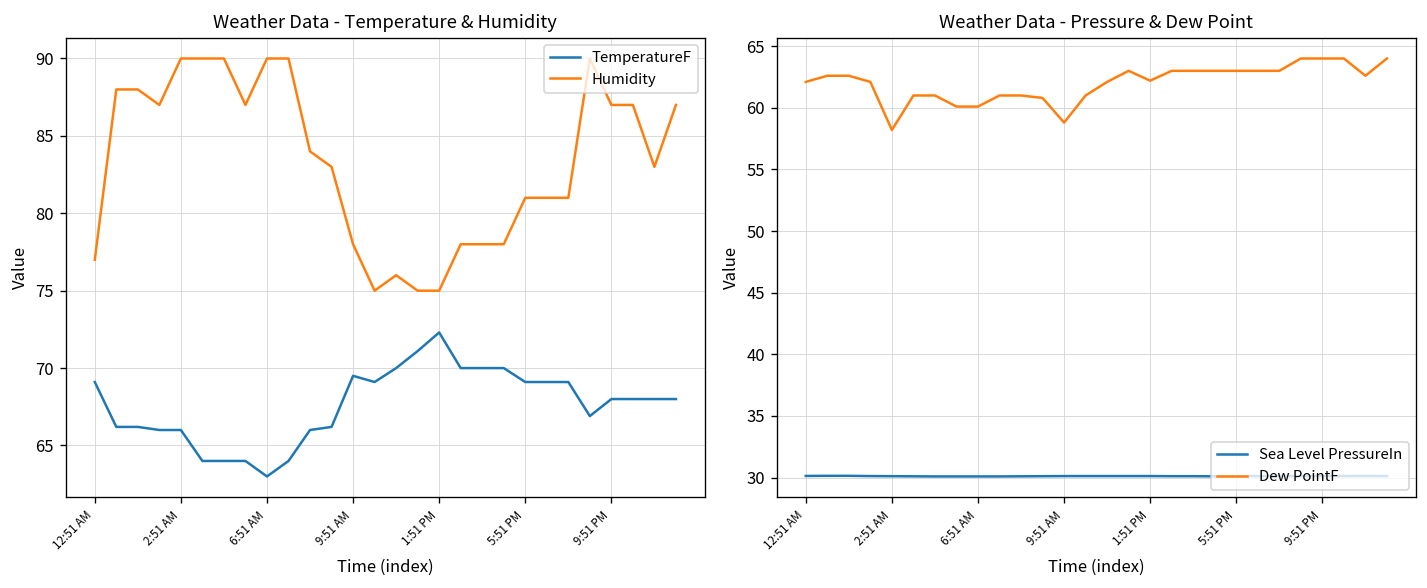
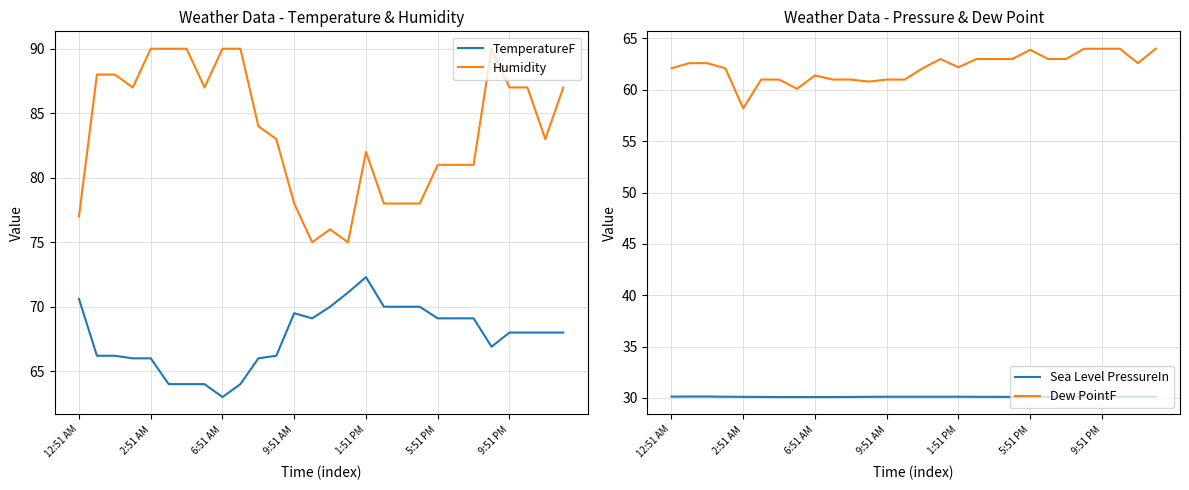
Weather Data - Temperature & Humidity, TemperatureF, 12:51 AM: 69.1 -> 70.6
Weather Data - Temperature & Humidity, Humidity, 1:51 PM: 75 -> 82
Weather Data - Pressure & Dew Point, Dew PointF, 6:51 AM: 60.1 -> 61.4
Weather Data - Pressure & Dew Point, Dew PointF, 9:51 AM: 58.8 -> 61.0
Weather Data - Pressure & Dew Point, Dew PointF, 5:51 PM: 63.0 -> 63.9
